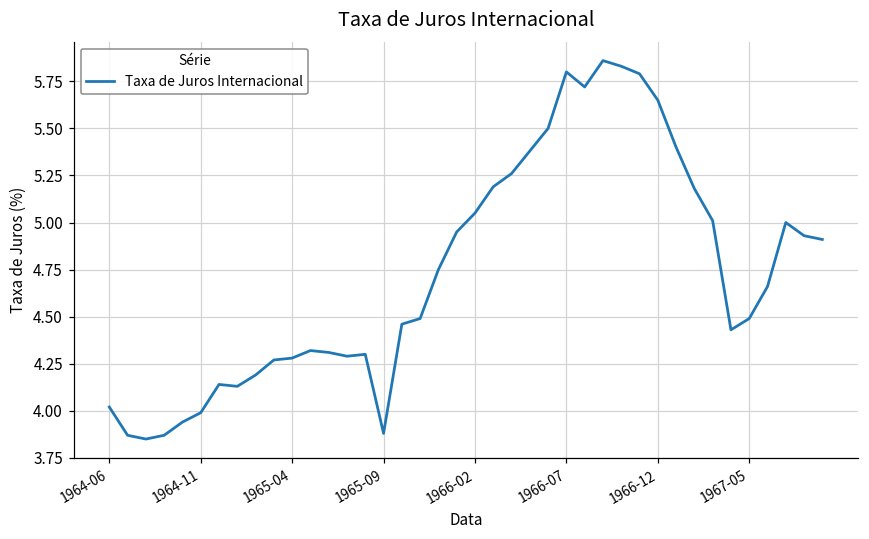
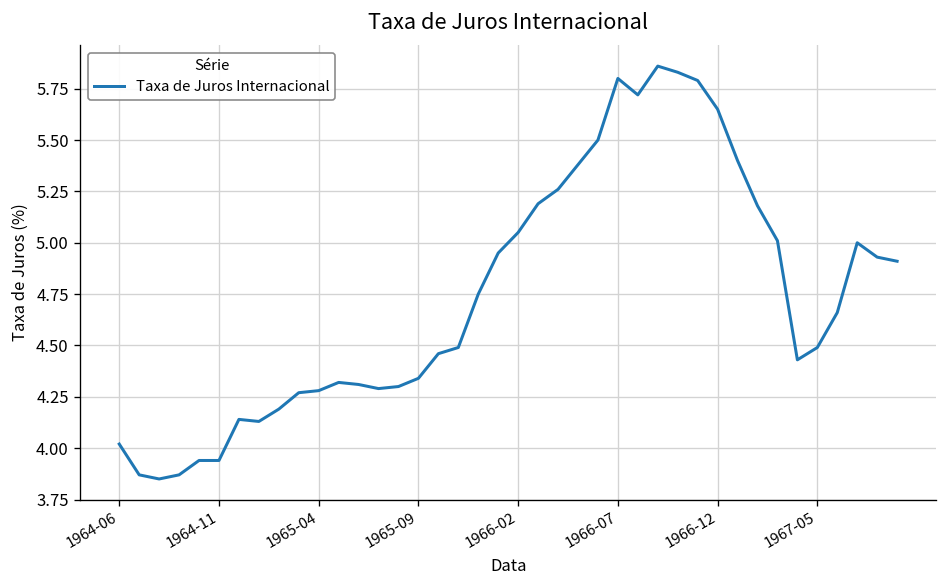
1964-11: 3.99 -> 3.94
1965-09: 3.88 -> 4.34
